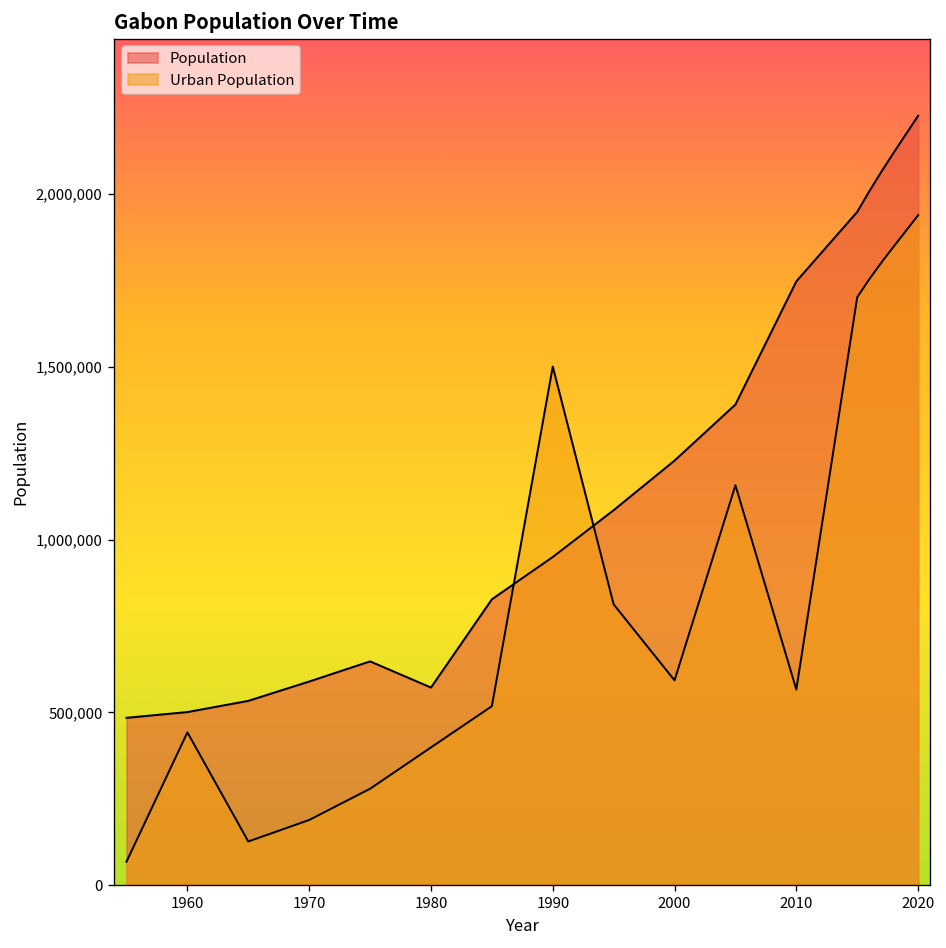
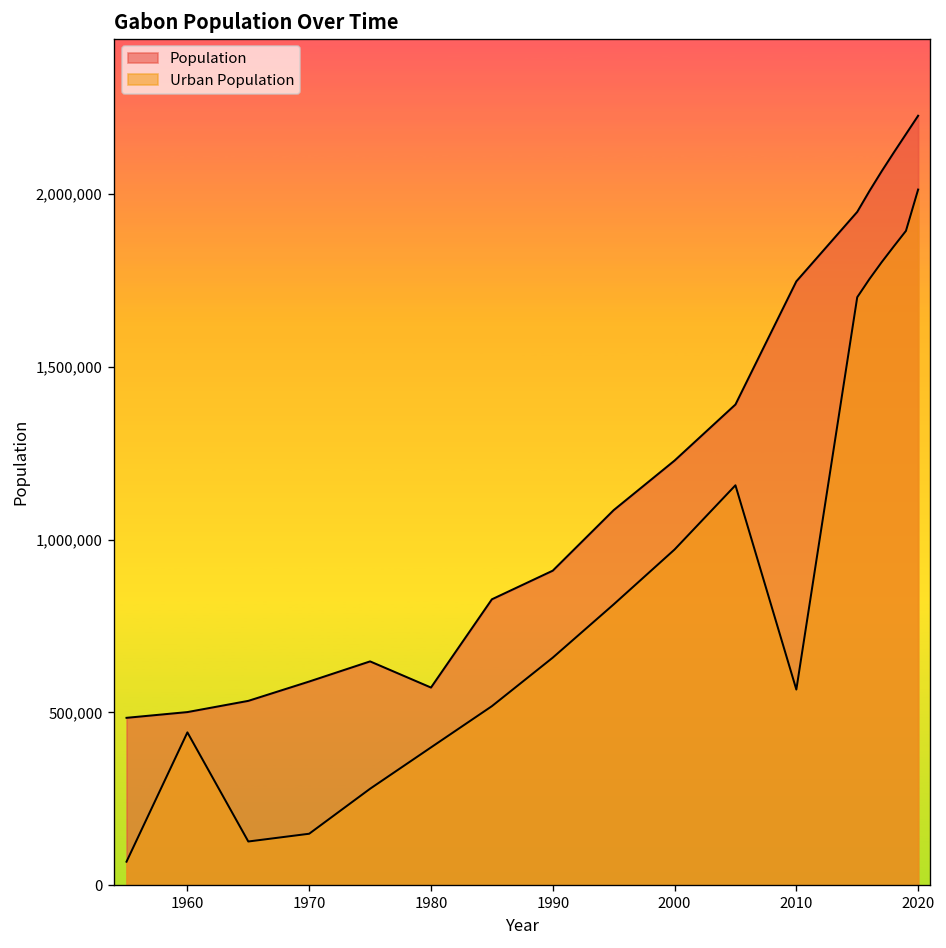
Urban Population, 1970: 190,000 -> 150,000
Population, 1990: 950,000 -> 910,000
Urban Population, 1990: 1,500,000 -> 660,000
Urban Population, 2000: 590,000 -> 970,000
Urban Population, 2020: 1,940,000 -> 2,010,000
